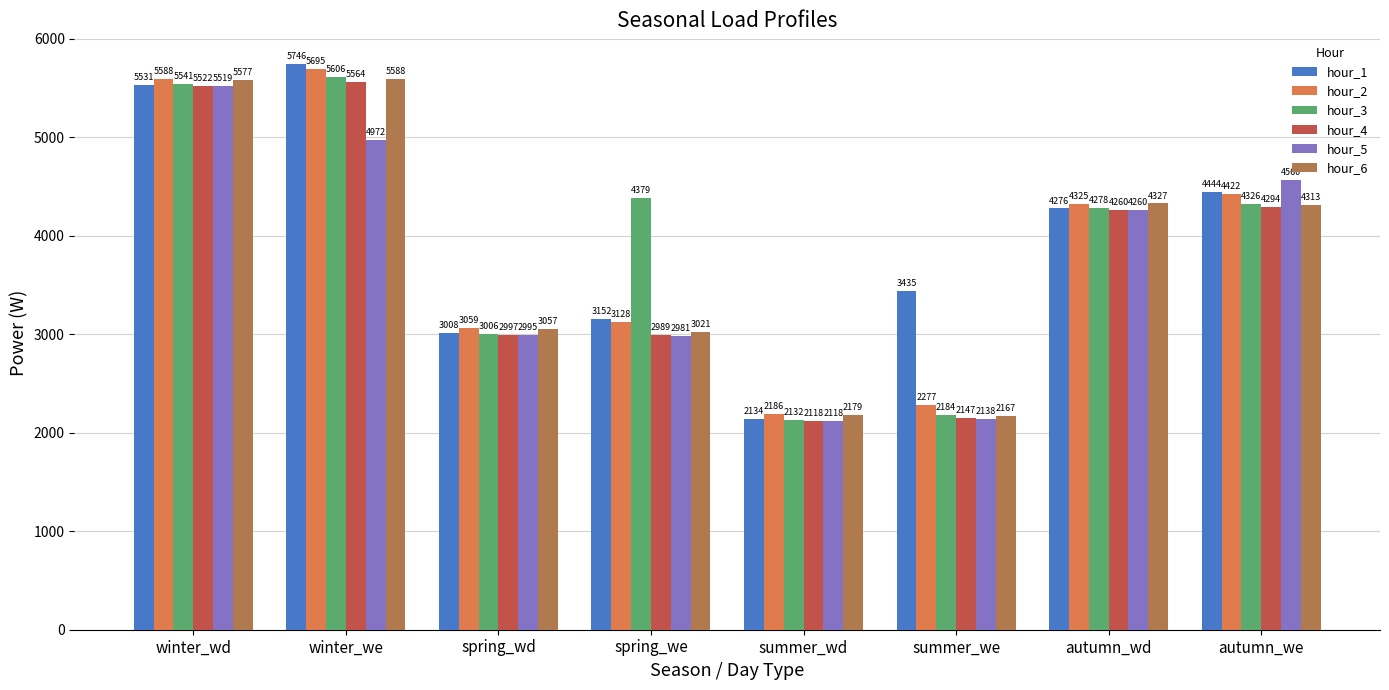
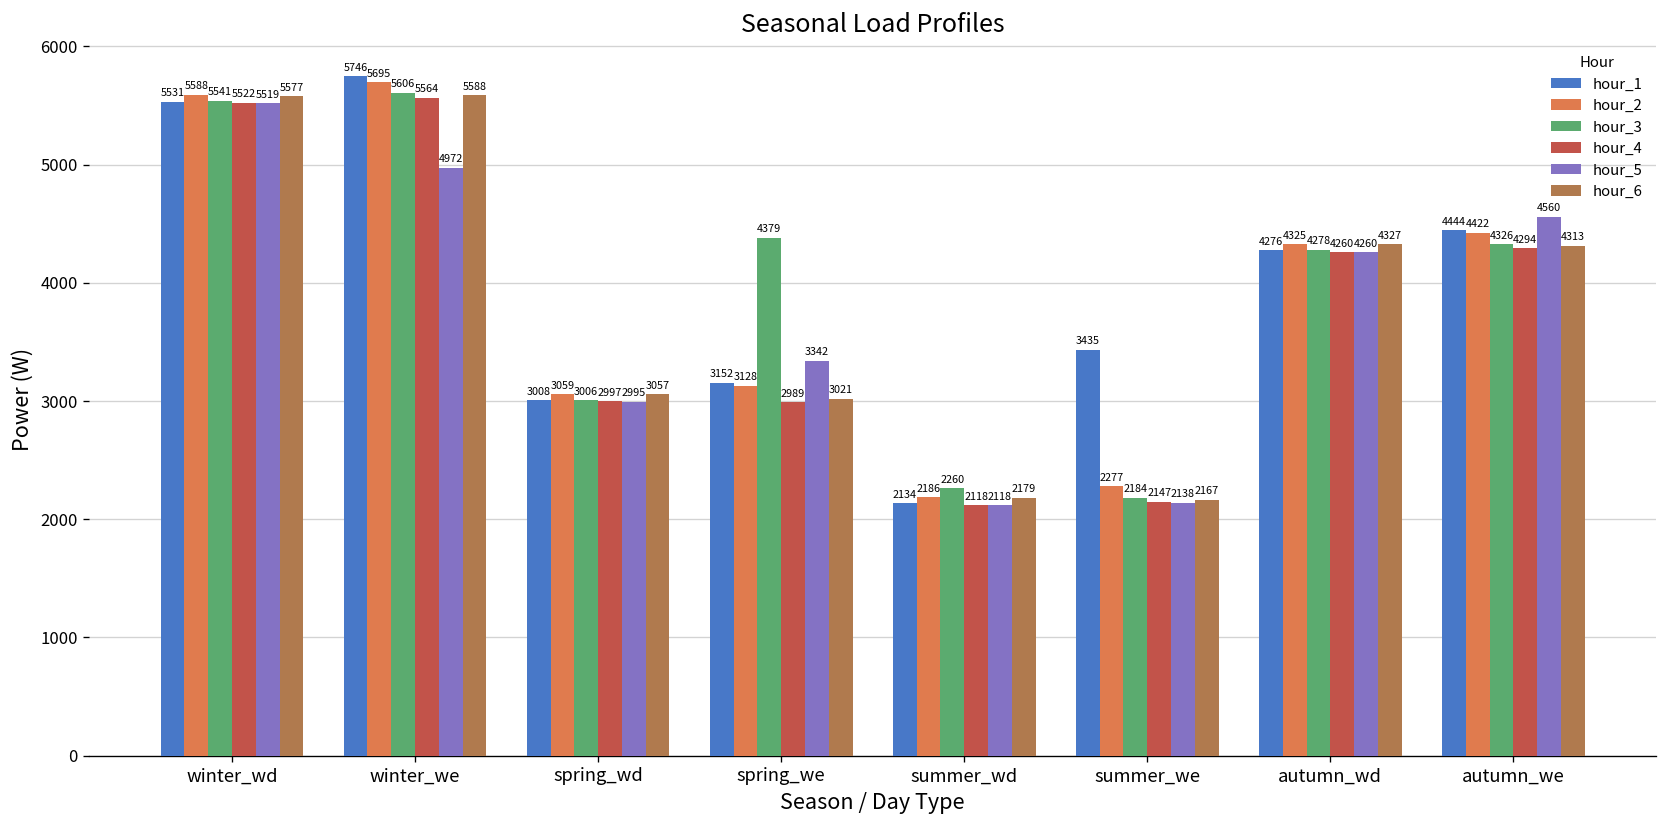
hour_5, spring_we: 2981 -> 3342
hour_3, summer_wd: 2132 -> 2260
